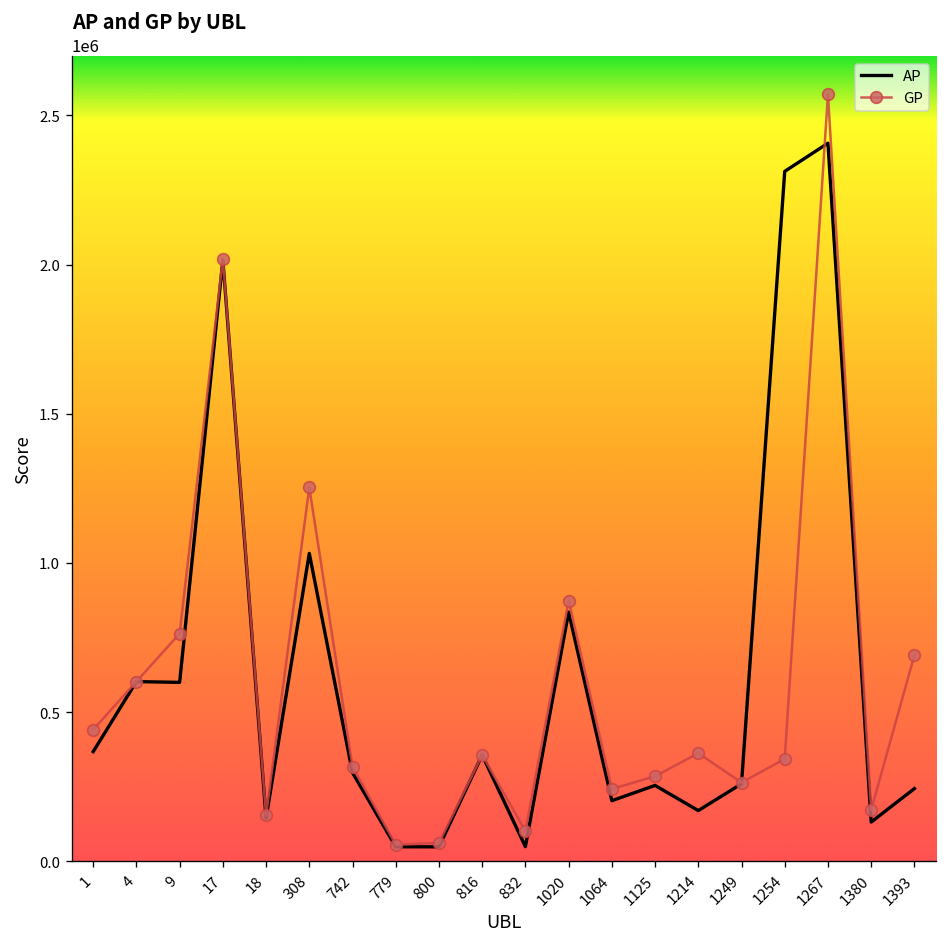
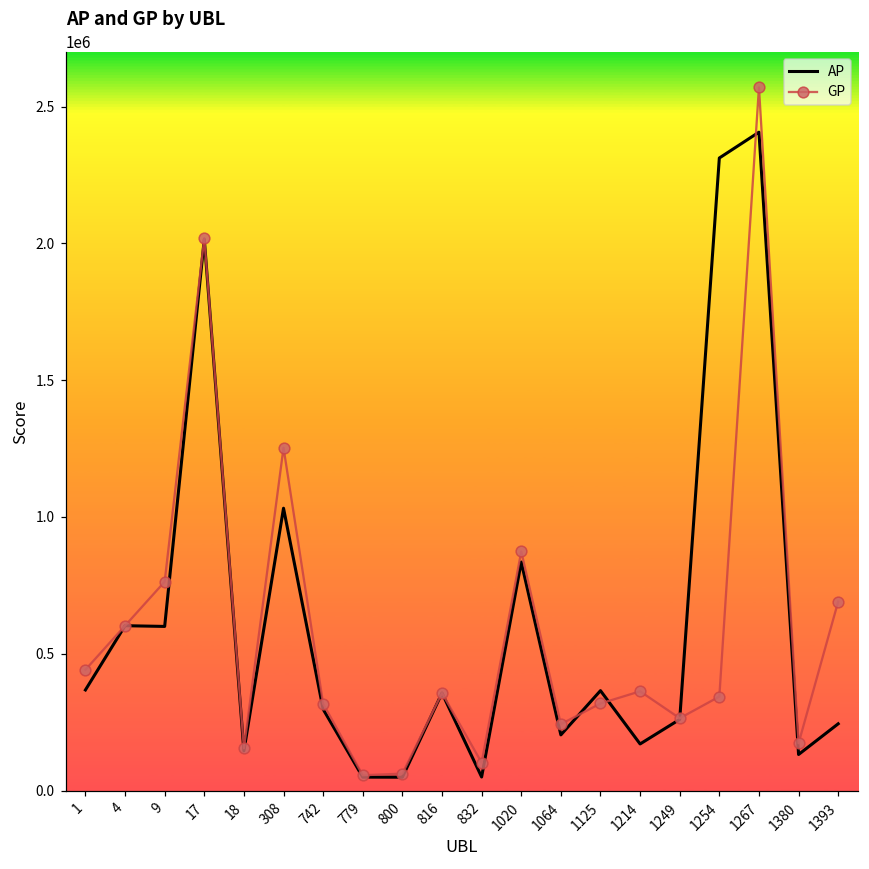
AP, 1125: 250000 -> 370000
GP, 1125: 290000 -> 320000
